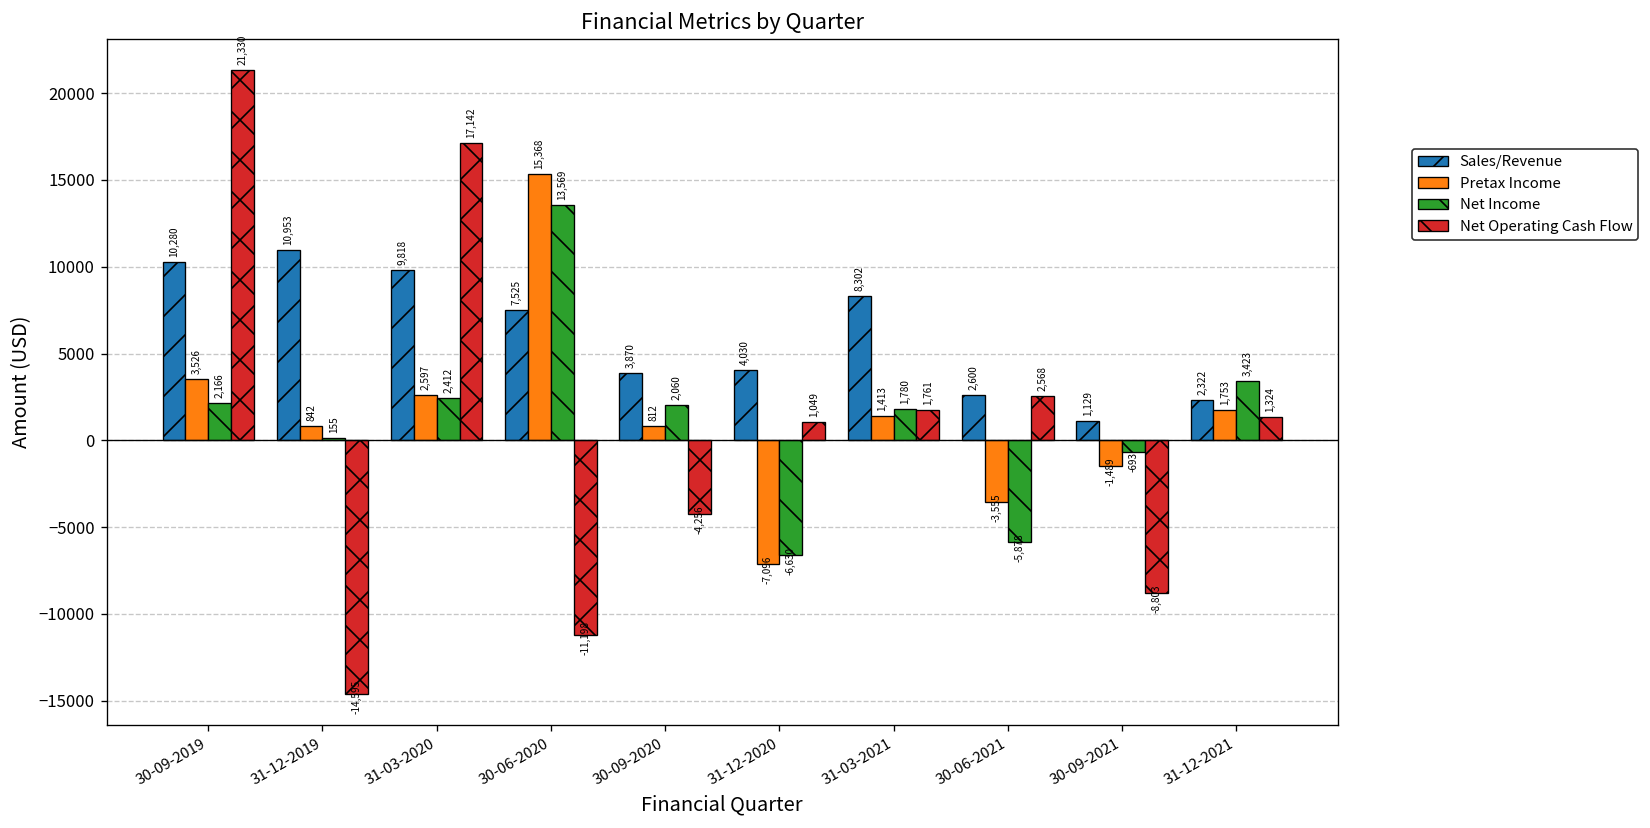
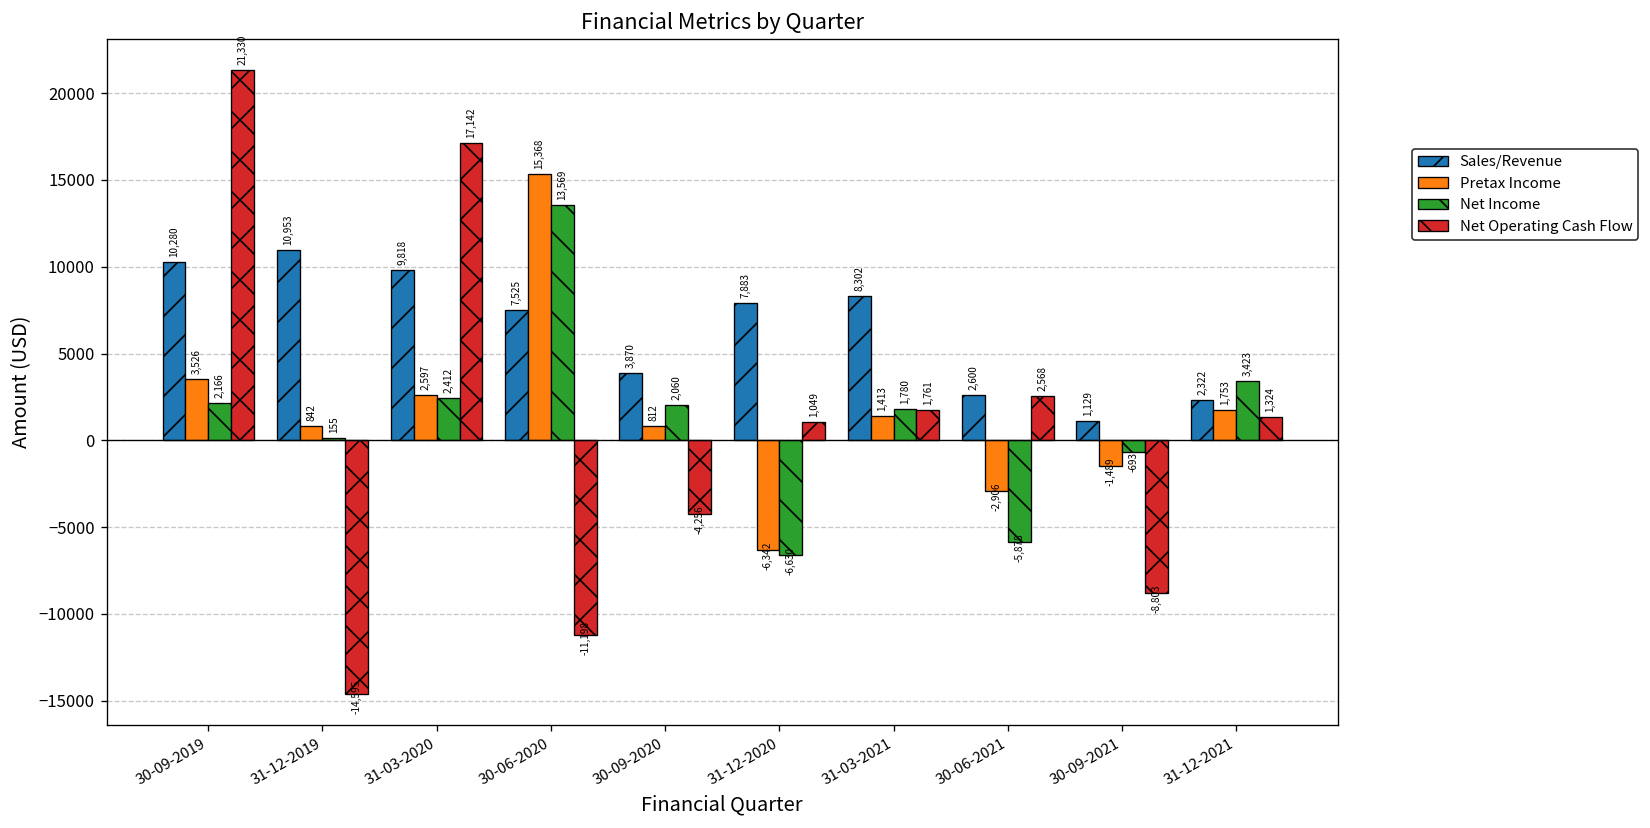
Sales/Revenue, 31-12-2020: 4,030 -> 7,883
Pretax Income, 31-12-2020: -7,096 -> -6,342
Pretax Income, 30-06-2021: -3,555 -> -2,906
